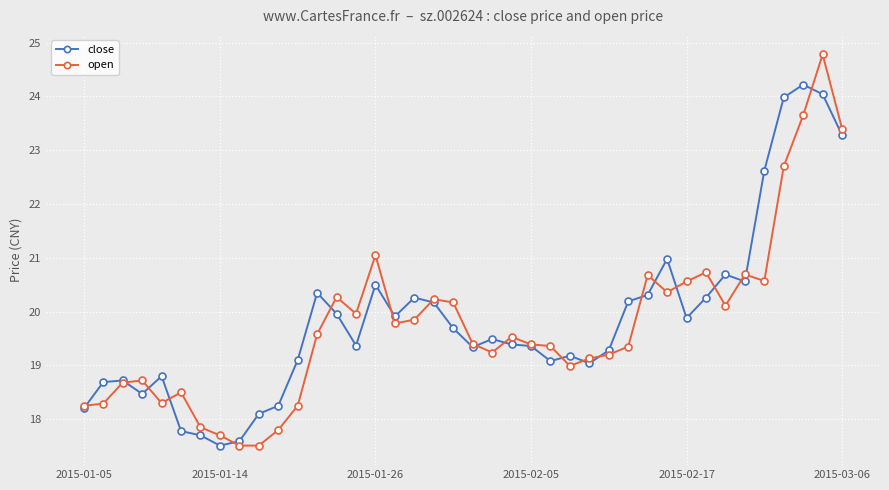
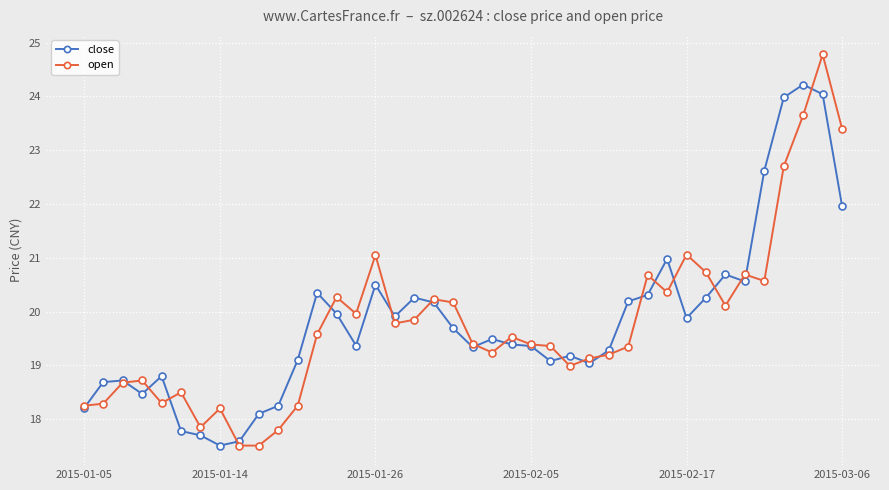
open, 2015-01-14: 17.7 -> 18.2
open, 2015-02-17: 20.6 -> 21.1
close, 2015-03-06: 23.3 -> 22.0
